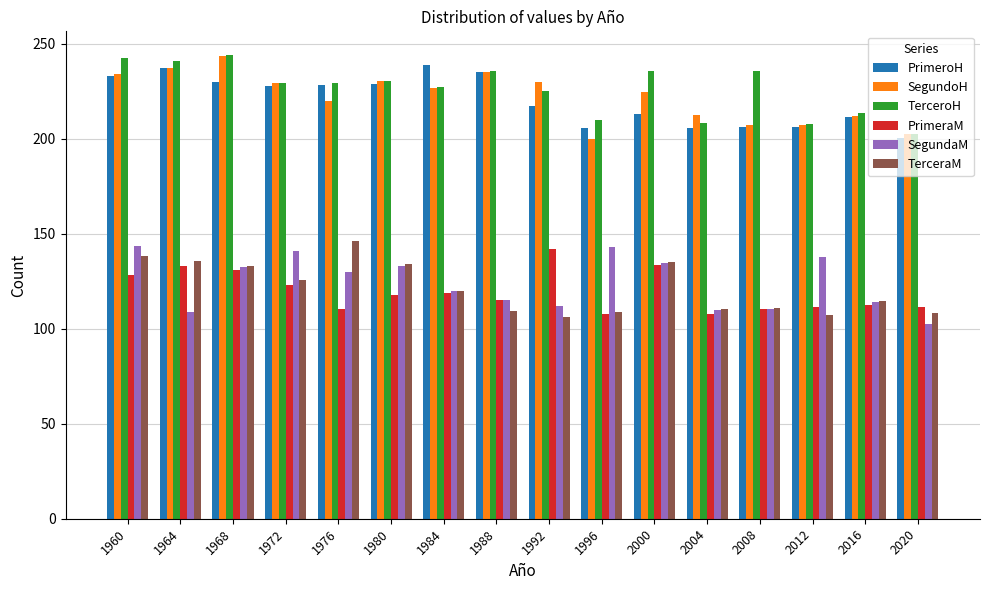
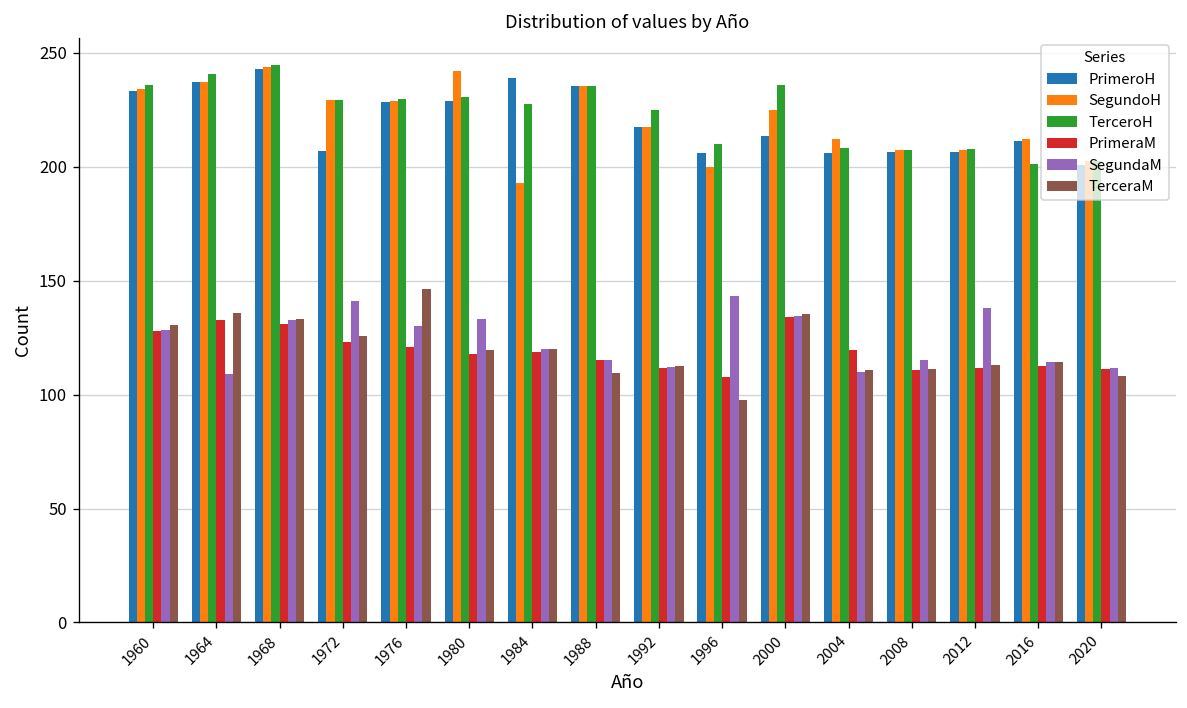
TerceroH, 1960: 243 -> 236
SegundaM, 1960: 144 -> 128
TerceraM, 1960: 138 -> 130
PrimeroH, 1968: 230 -> 243
PrimeroH, 1972: 228 -> 207
SegundoH, 1976: 220 -> 229
PrimeraM, 1976: 111 -> 121
SegundoH, 1980: 230 -> 242
TerceraM, 1980: 134 -> 120
SegundoH, 1984: 227 -> 193
SegundoH, 1992: 230 -> 218
PrimeraM, 1992: 142 -> 112
TerceraM, 1992: 106 -> 112
TerceraM, 1996: 109 -> 98
PrimeraM, 2004: 108 -> 120
TerceroH, 2008: 236 -> 207
SegundaM, 2008: 111 -> 115
TerceraM, 2012: 107 -> 113
TerceroH, 2016: 213 -> 201
SegundaM, 2020: 103 -> 112
